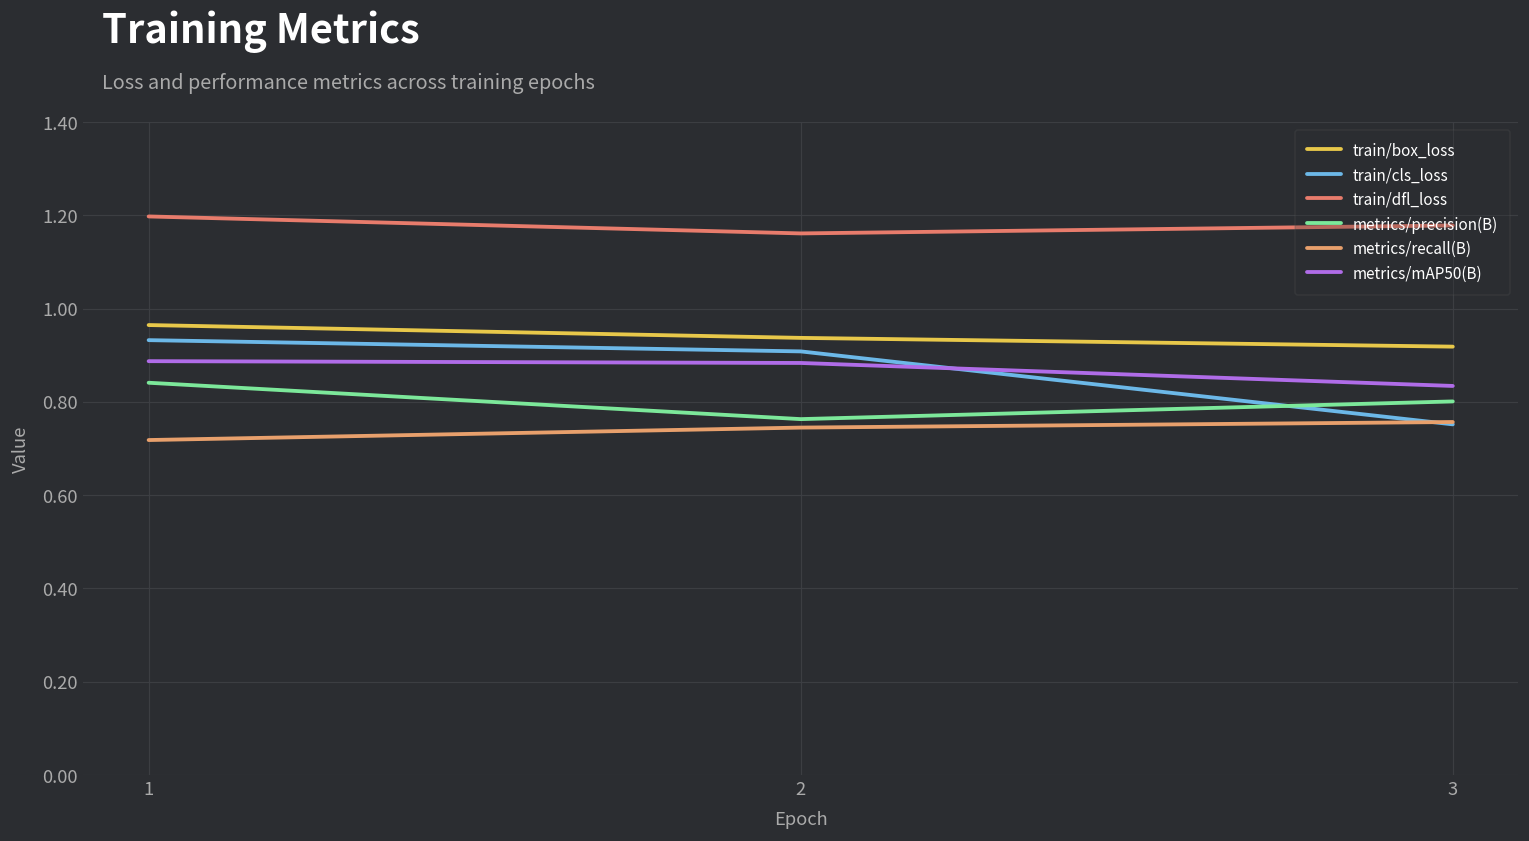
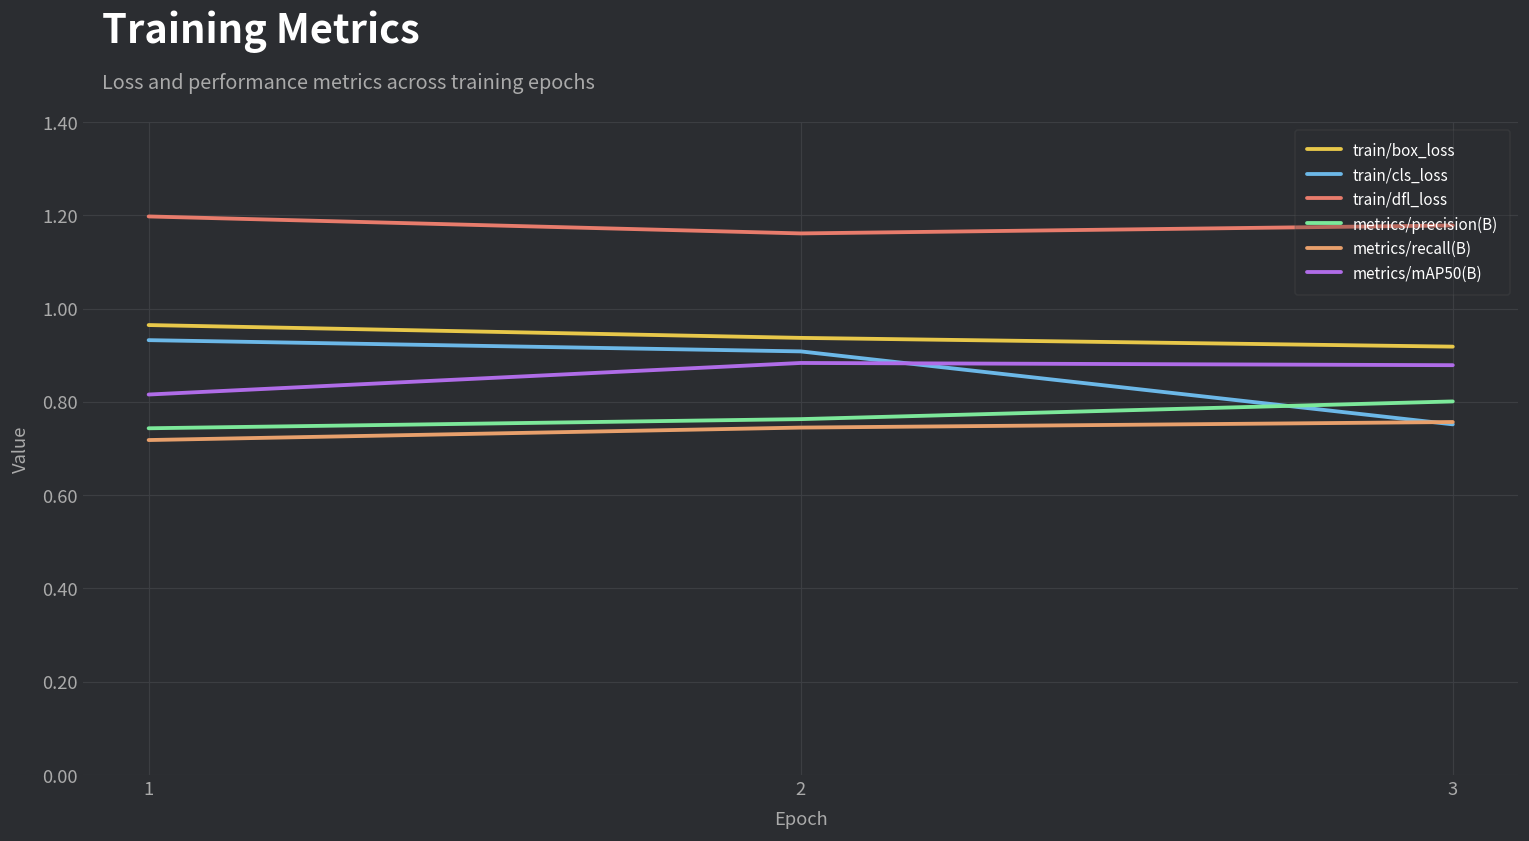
metrics/precision(B), 1: 0.84 -> 0.74
metrics/mAP50(B), 1: 0.89 -> 0.82
metrics/mAP50(B), 3: 0.83 -> 0.88
